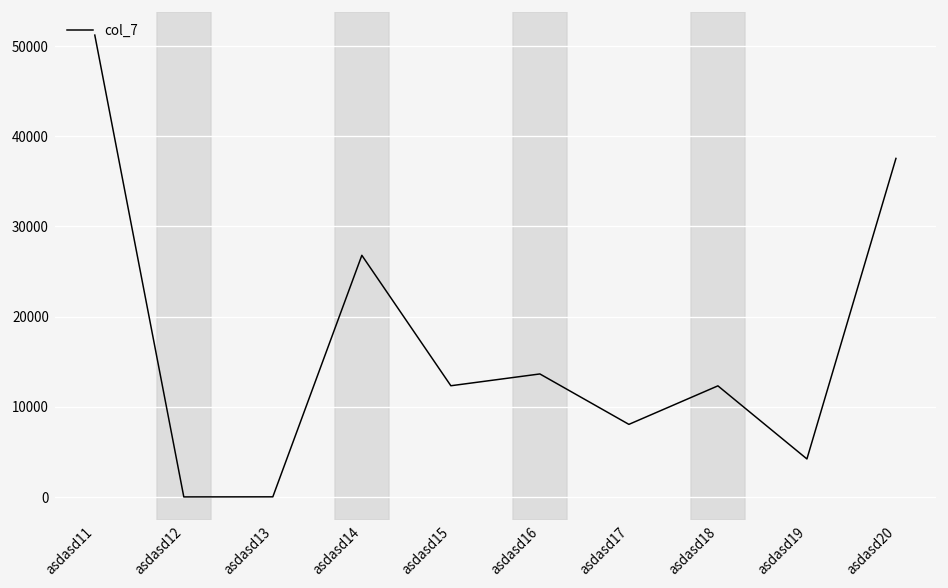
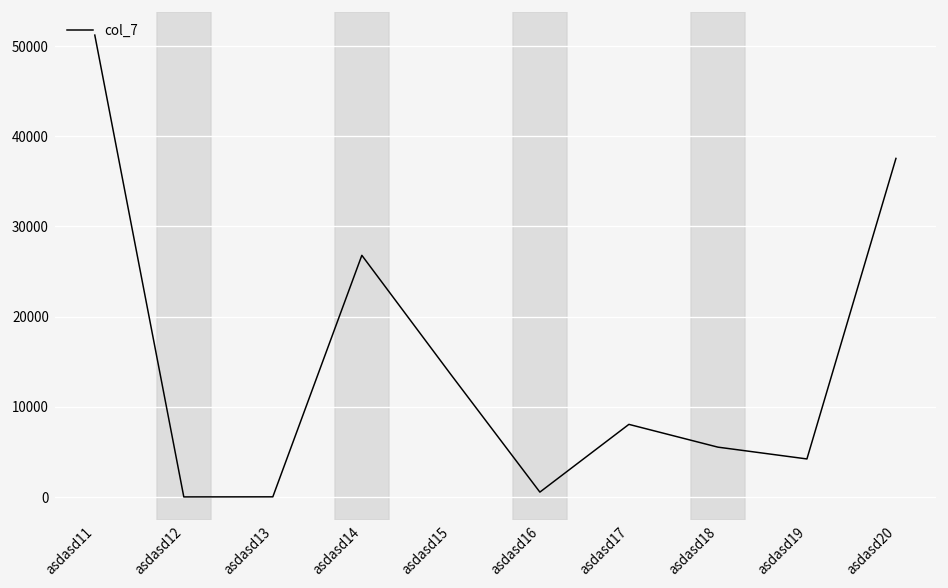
asdasd15: 12000 -> 14000
asdasd16: 14000 -> 1000
asdasd18: 12000 -> 6000
